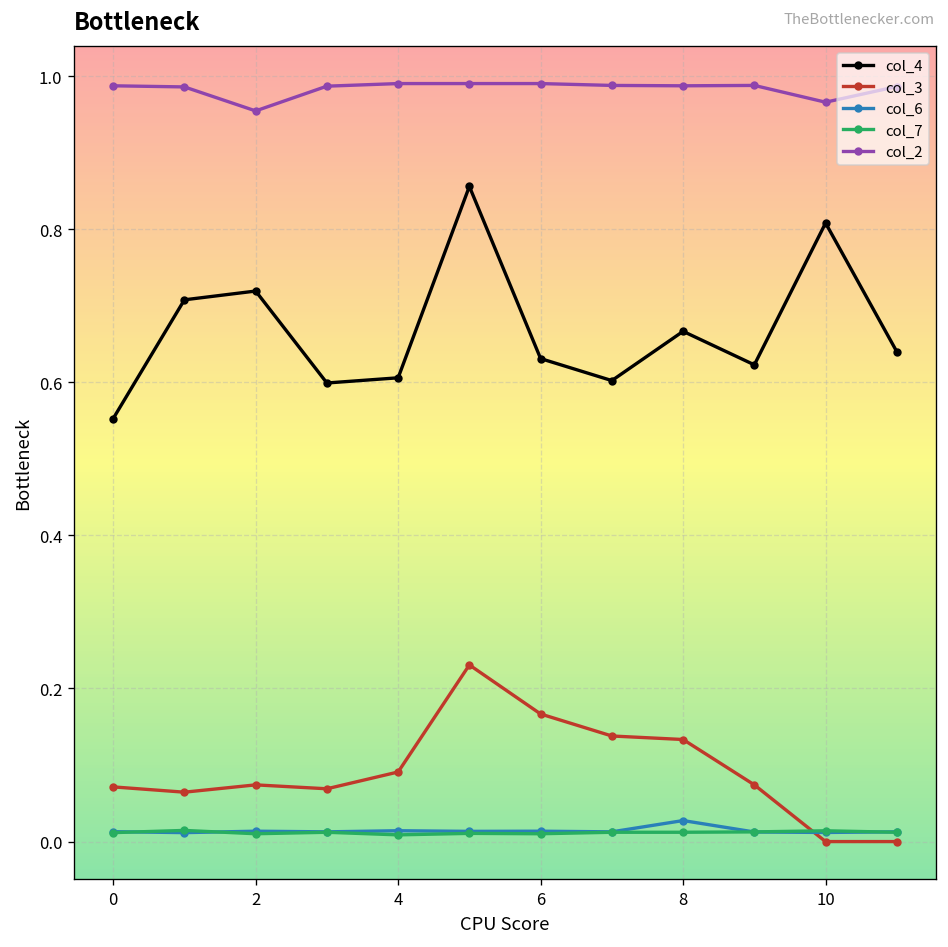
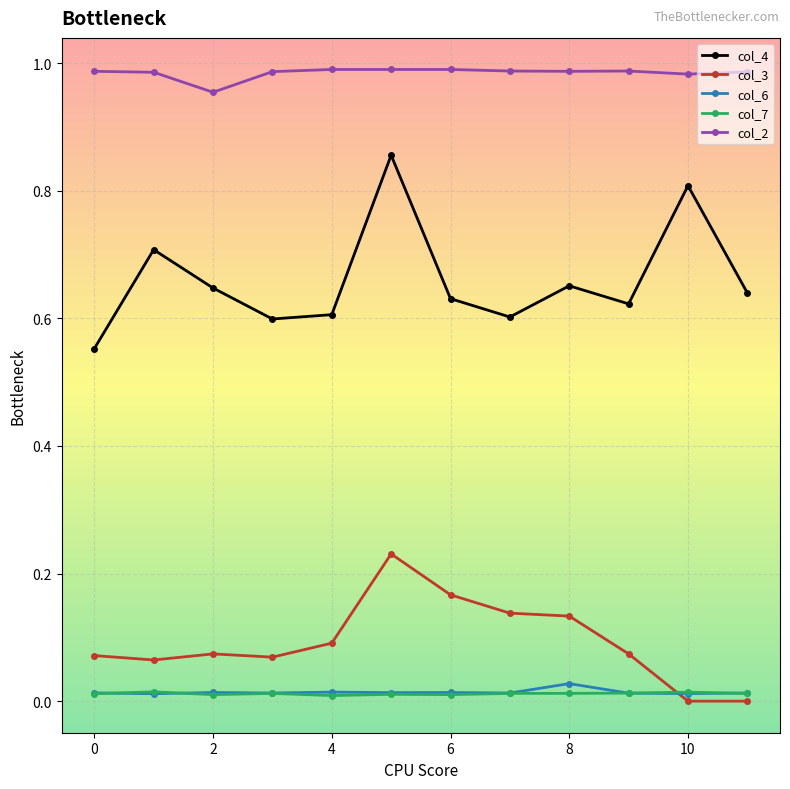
col_4, 2: 0.72 -> 0.65
col_4, 8: 0.67 -> 0.65
col_2, 10: 0.97 -> 0.98
